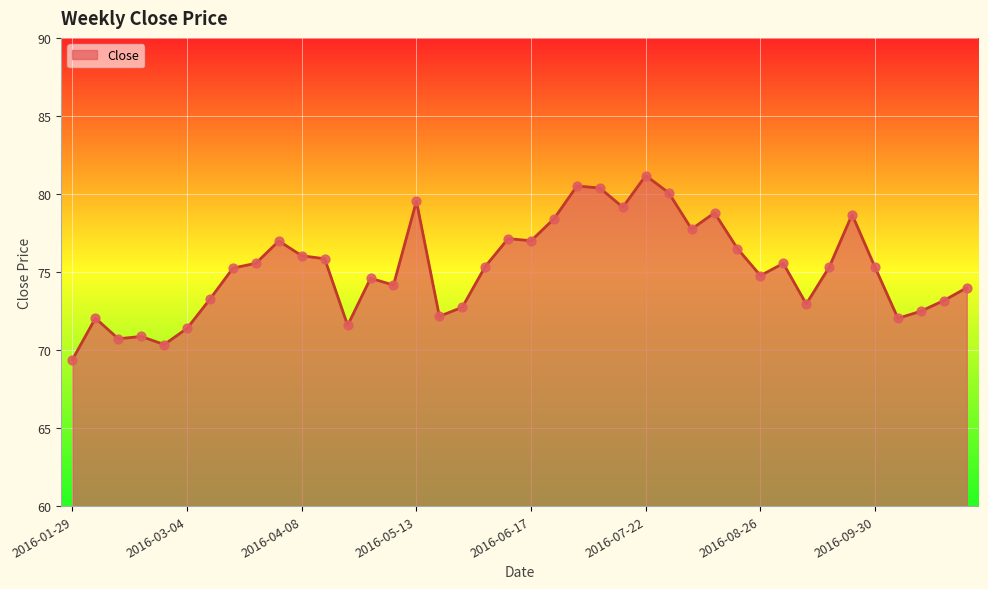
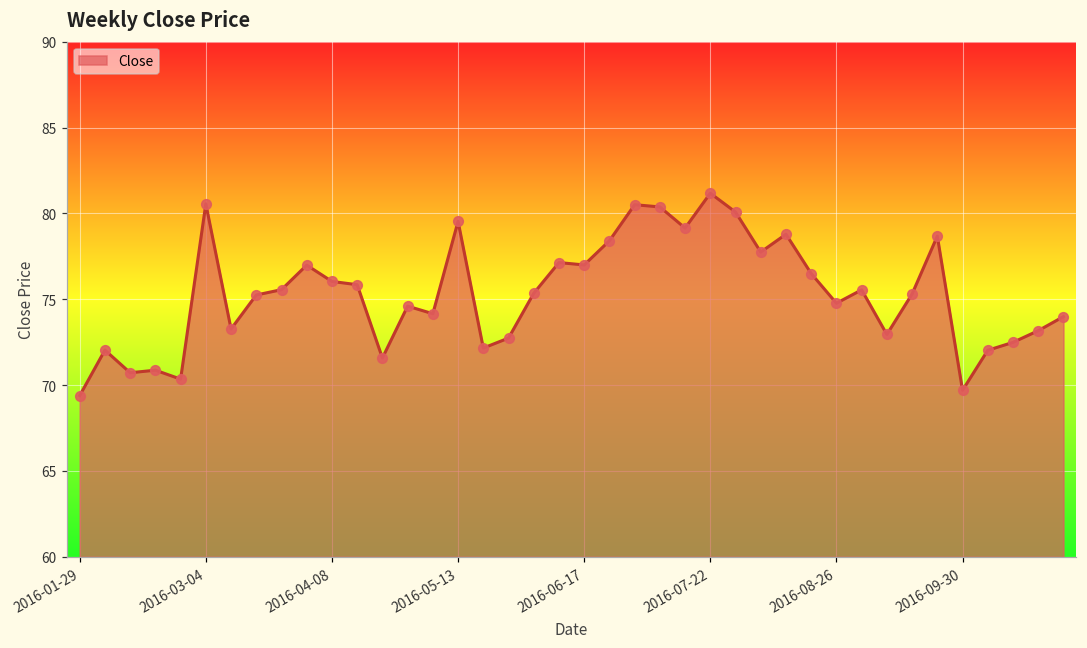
2016-03-04: 71.4 -> 80.6
2016-09-30: 75.3 -> 69.7
